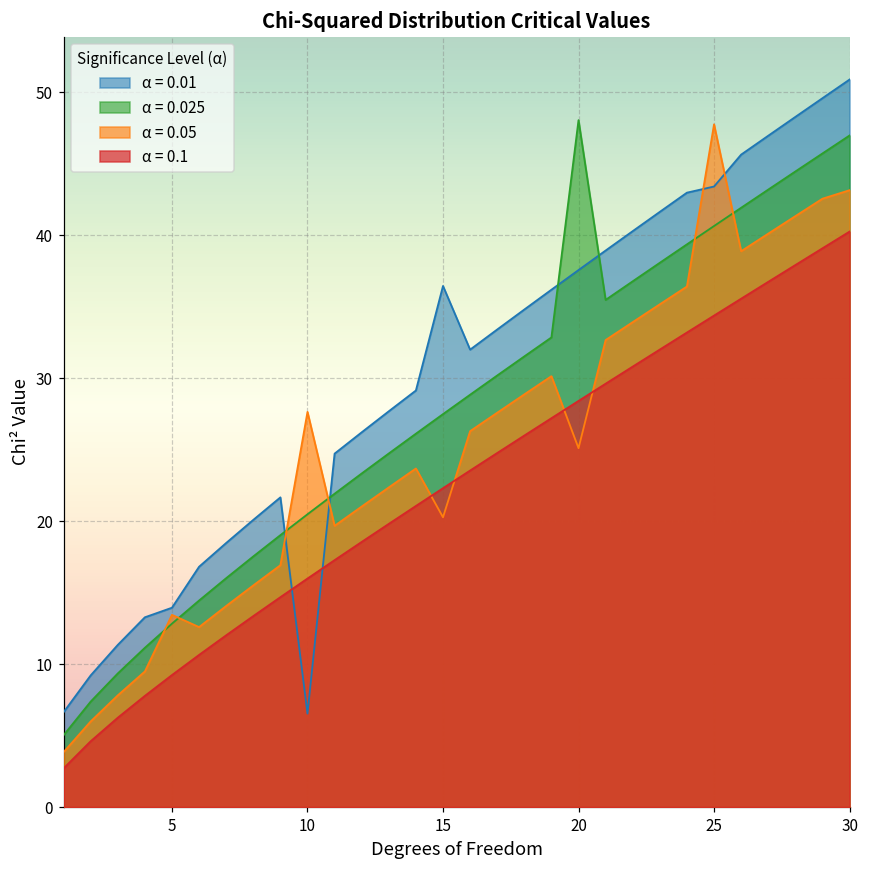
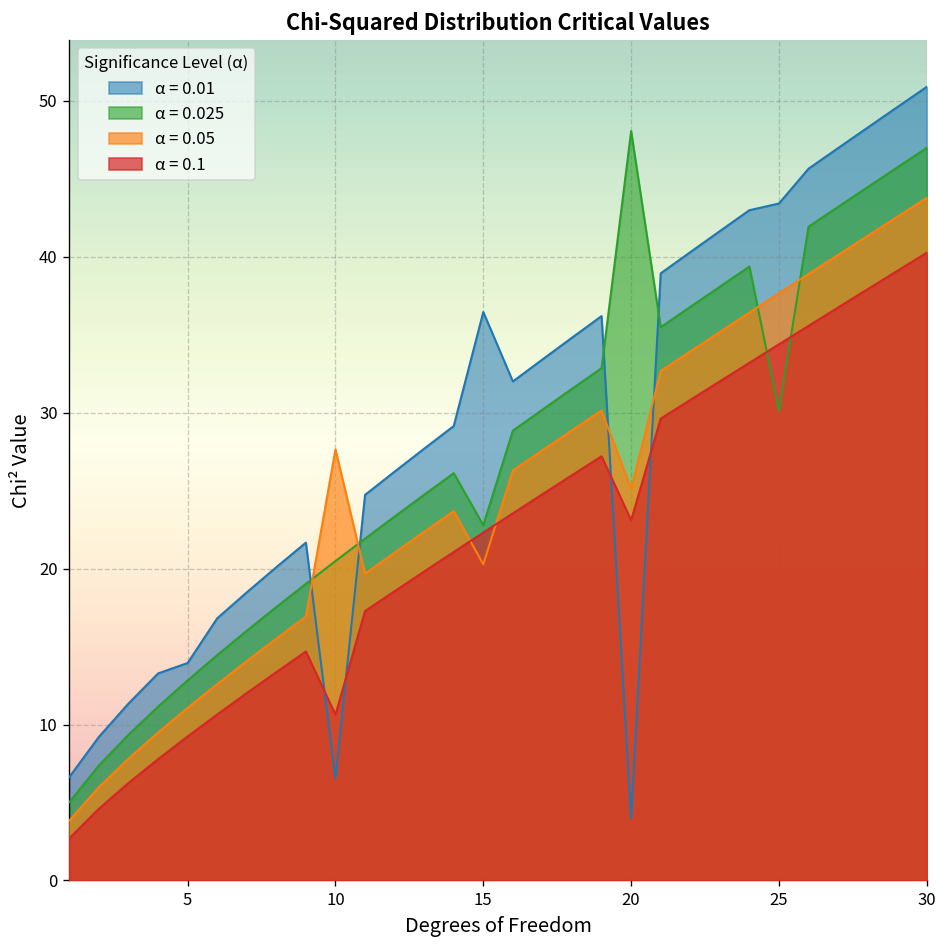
α = 0.05, 5: 13.4 -> 11.1
α = 0.1, 10: 16.0 -> 10.6
α = 0.025, 15: 27.5 -> 22.8
α = 0.01, 20: 37.6 -> 4.0
α = 0.1, 20: 28.4 -> 23.1
α = 0.025, 25: 40.6 -> 30.1
α = 0.05, 25: 47.8 -> 37.7
α = 0.05, 30: 43.2 -> 43.8
